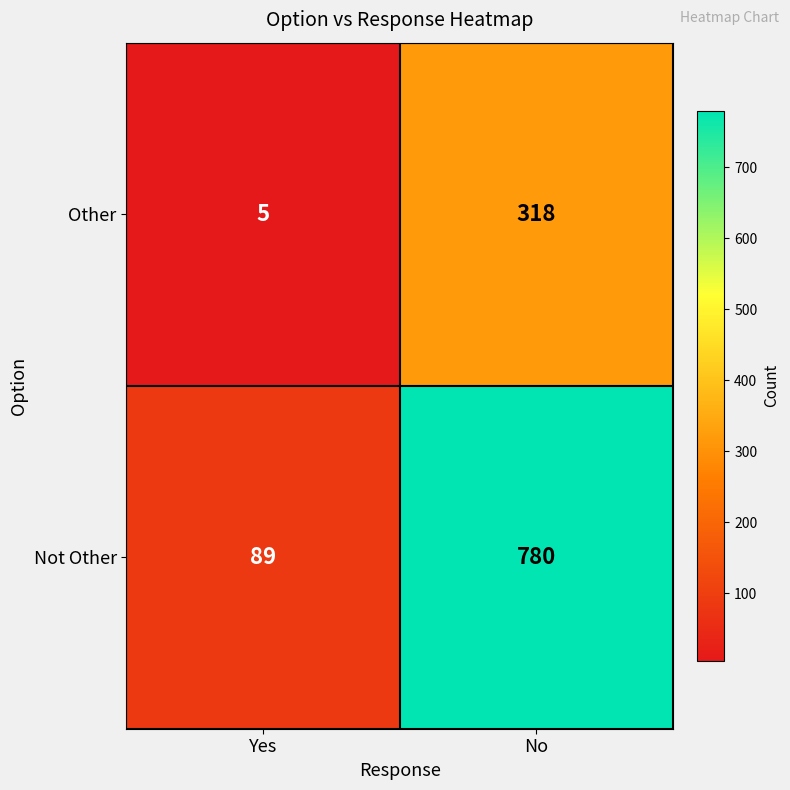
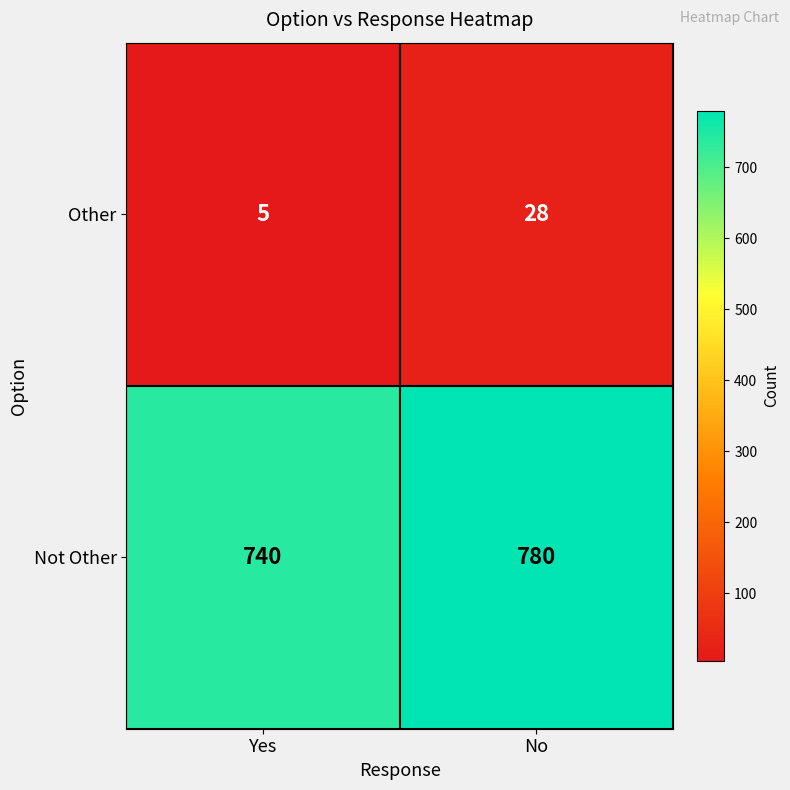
Other, No: 318 -> 28
Not Other, Yes: 89 -> 740
